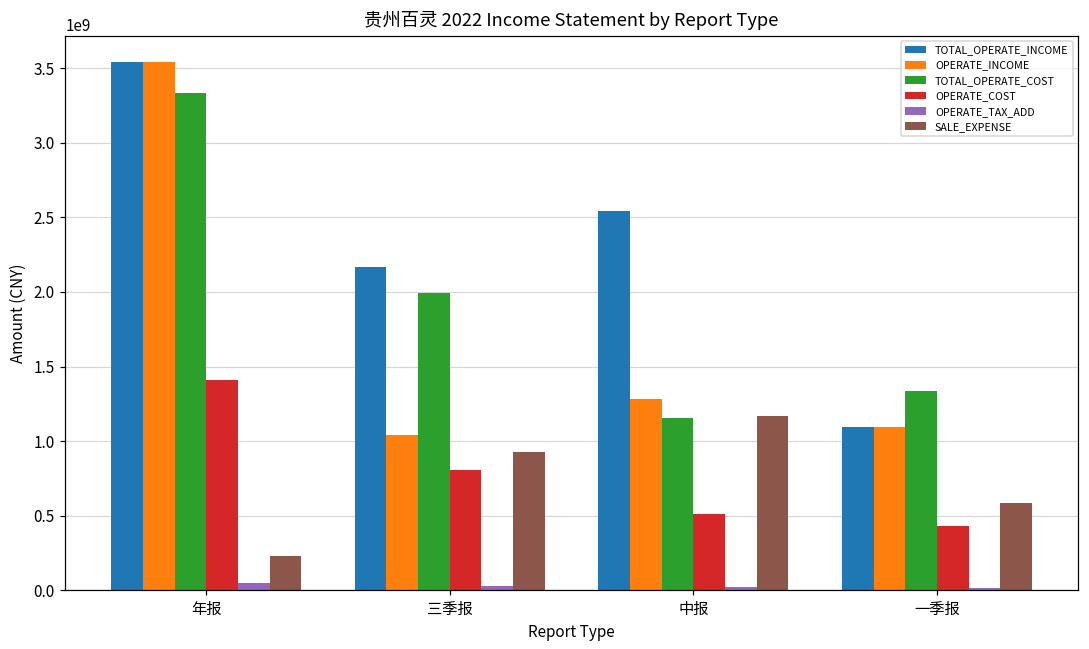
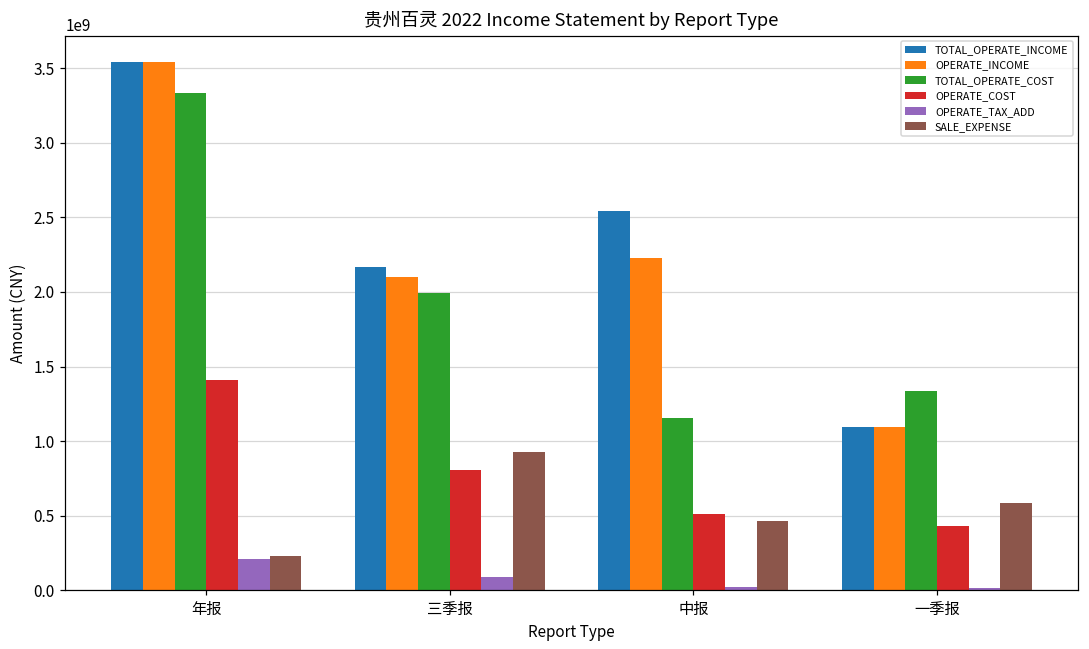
OPERATE_TAX_ADD, 年报: 50000000 -> 210000000
OPERATE_INCOME, 三季报: 1040000000 -> 2100000000
OPERATE_TAX_ADD, 三季报: 30000000 -> 90000000
OPERATE_INCOME, 中报: 1280000000 -> 2230000000
SALE_EXPENSE, 中报: 1170000000 -> 470000000
